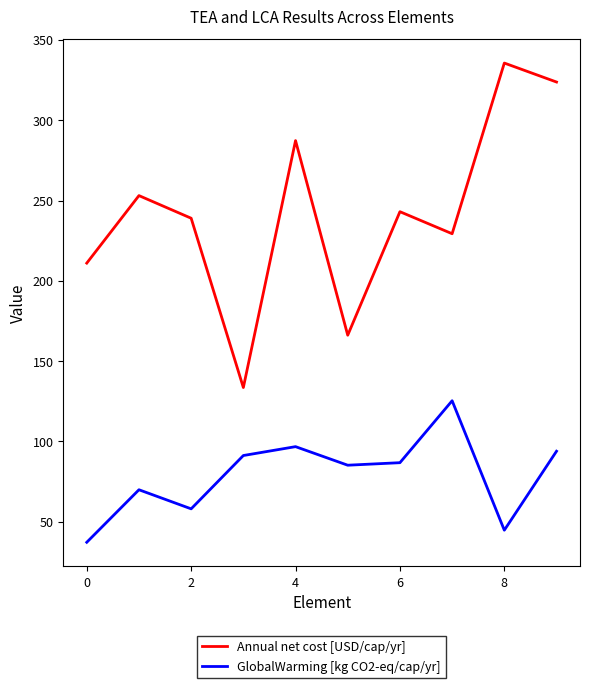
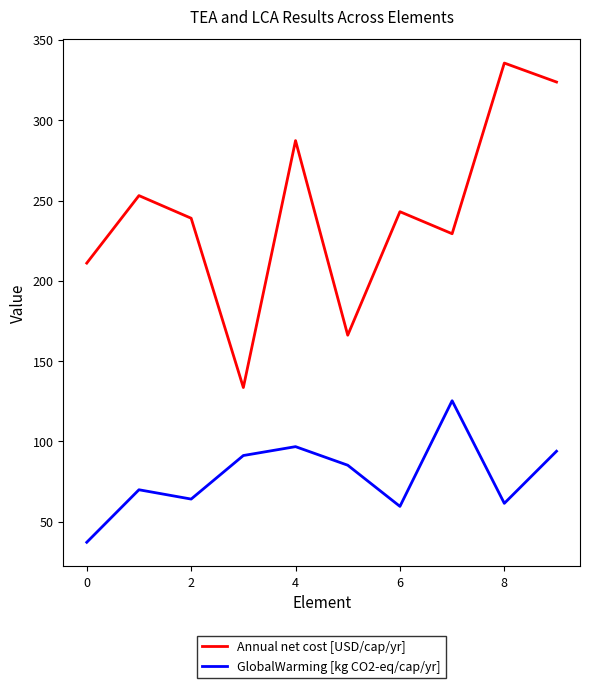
GlobalWarming [kg CO2-eq/cap/yr], 2: 58 -> 64
GlobalWarming [kg CO2-eq/cap/yr], 6: 87 -> 60
GlobalWarming [kg CO2-eq/cap/yr], 8: 45 -> 61
